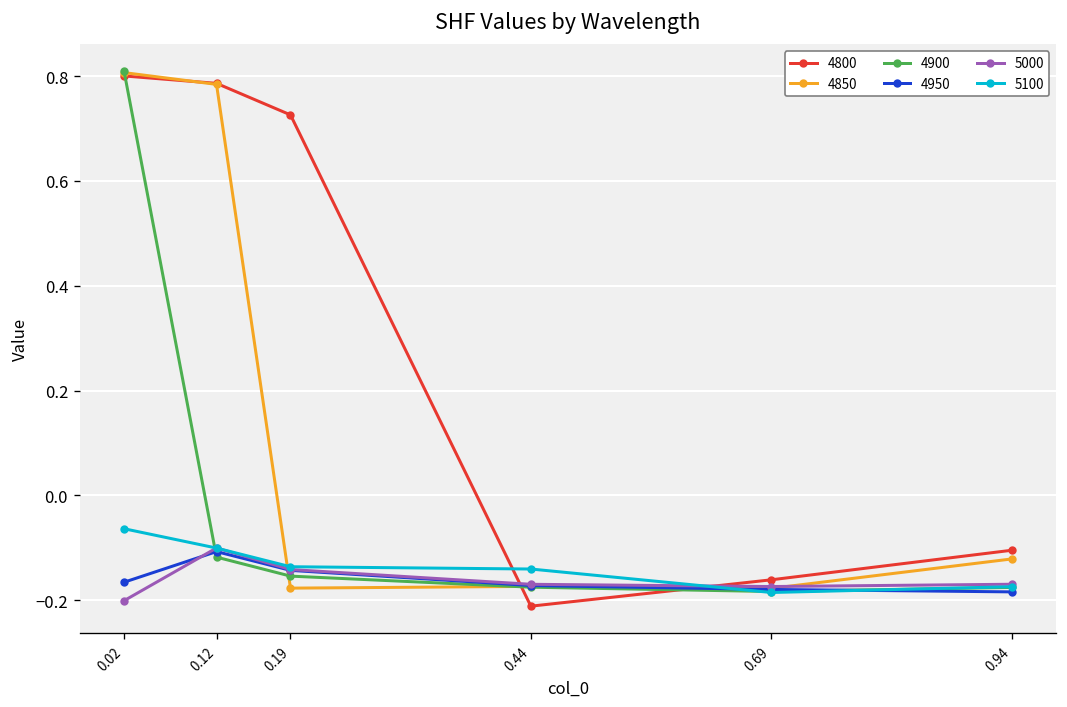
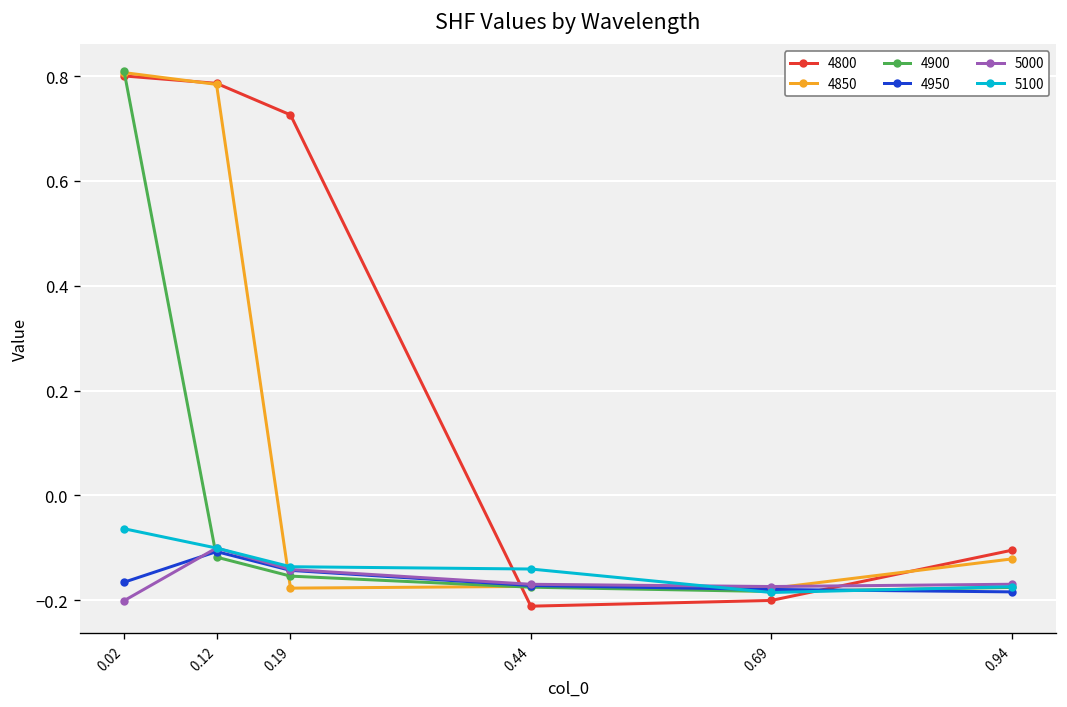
4800, 0.69: -0.16 -> -0.20
